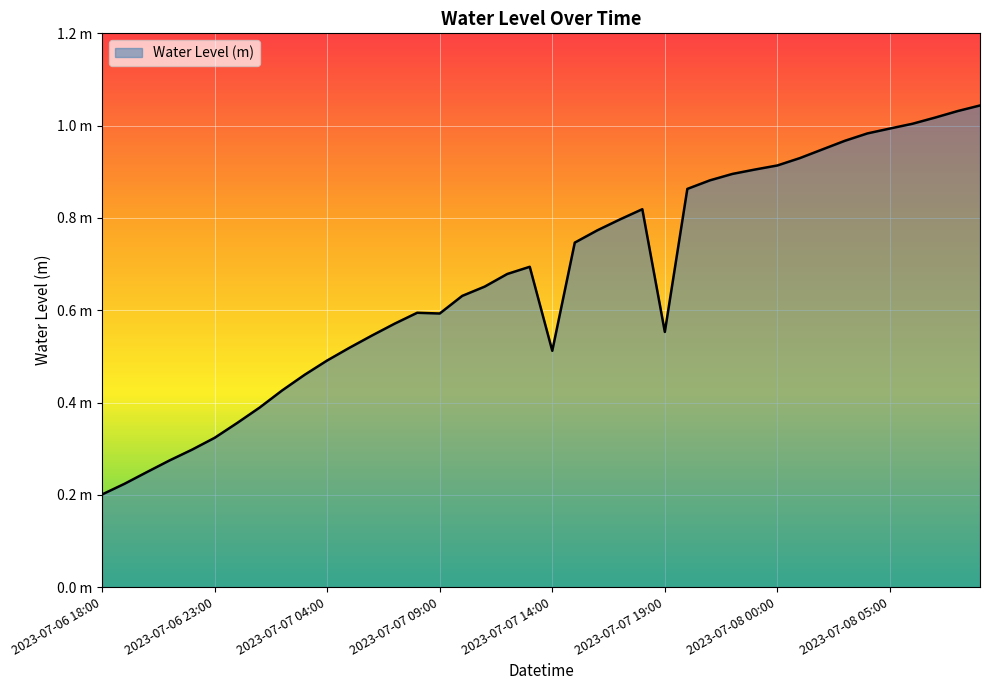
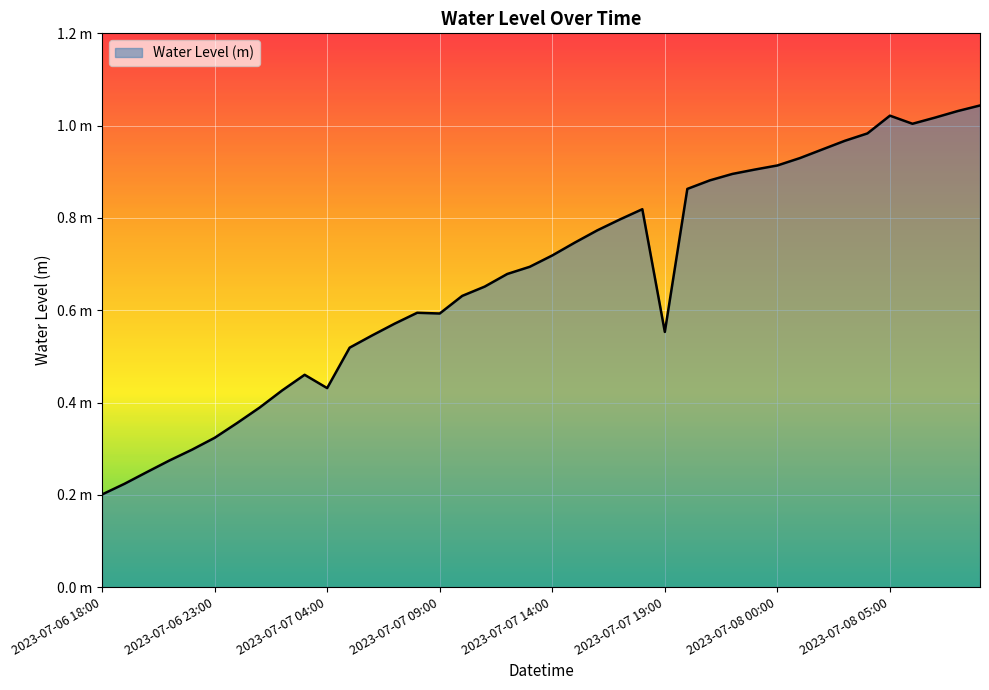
2023-07-07 04:00: 0.49 m -> 0.43 m
2023-07-07 14:00: 0.51 m -> 0.72 m
2023-07-08 05:00: 0.99 m -> 1.02 m
